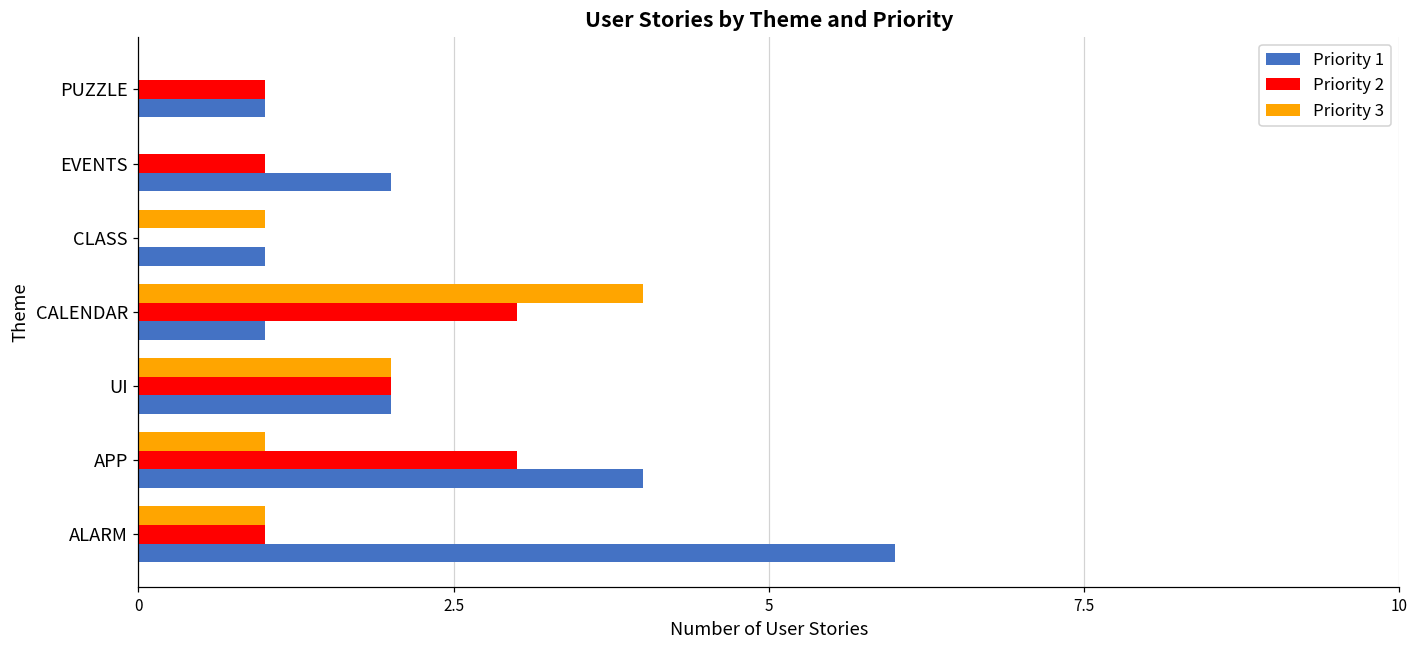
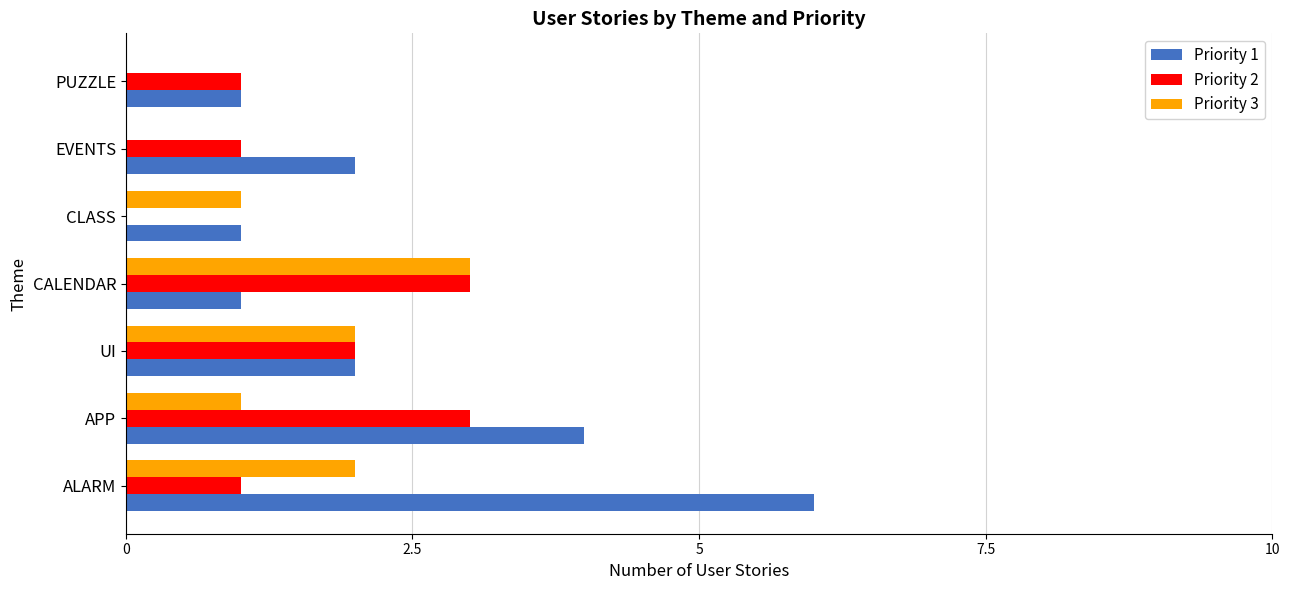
Priority 3, CALENDAR: 4 -> 3
Priority 3, ALARM: 1 -> 2
